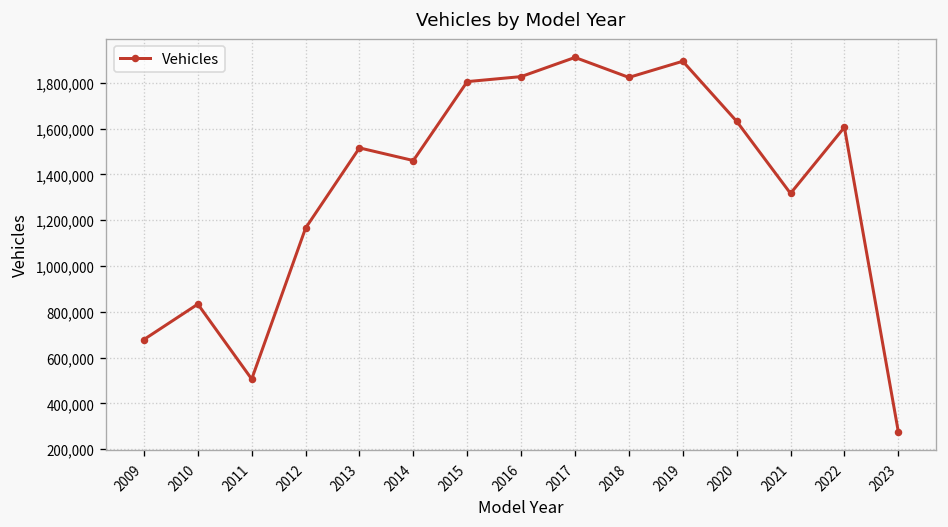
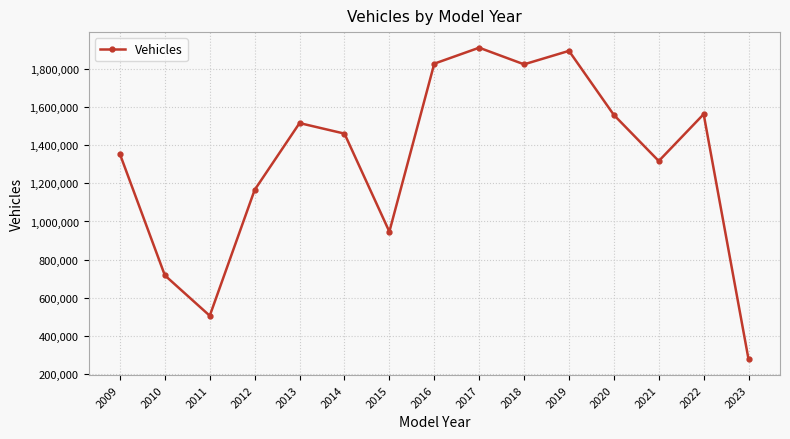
2009: 680,000 -> 1,350,000
2010: 830,000 -> 720,000
2015: 1,800,000 -> 950,000
2020: 1,630,000 -> 1,560,000
2022: 1,610,000 -> 1,560,000
